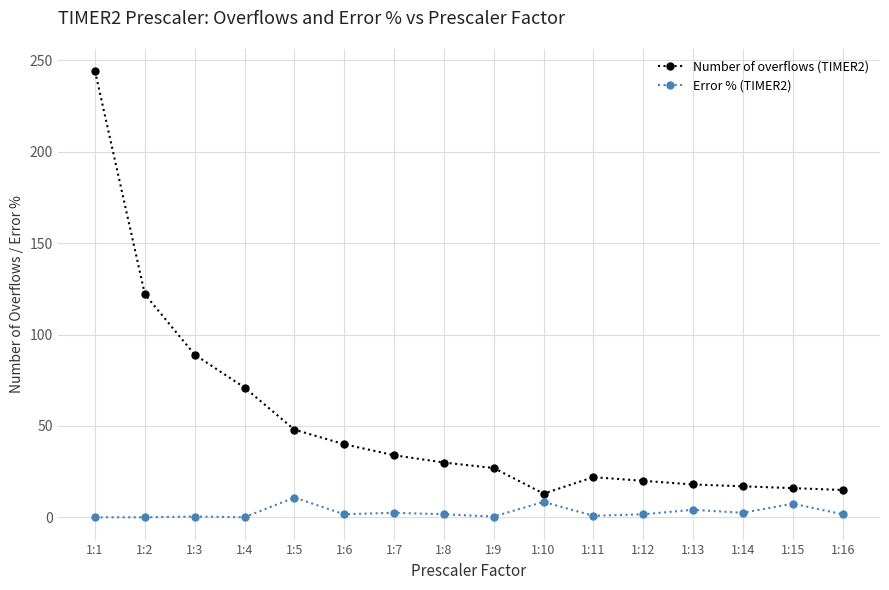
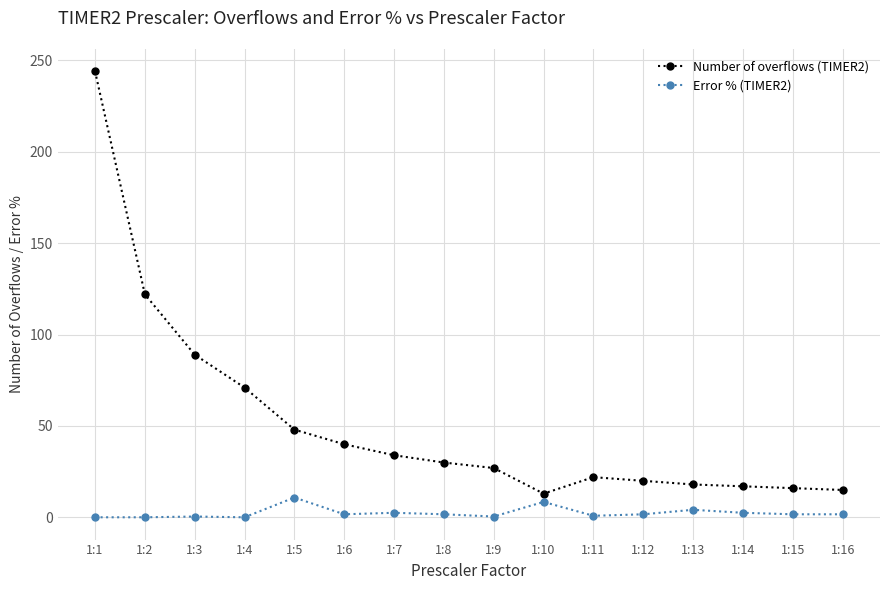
Error % (TIMER2), 1:15: 7 -> 2
